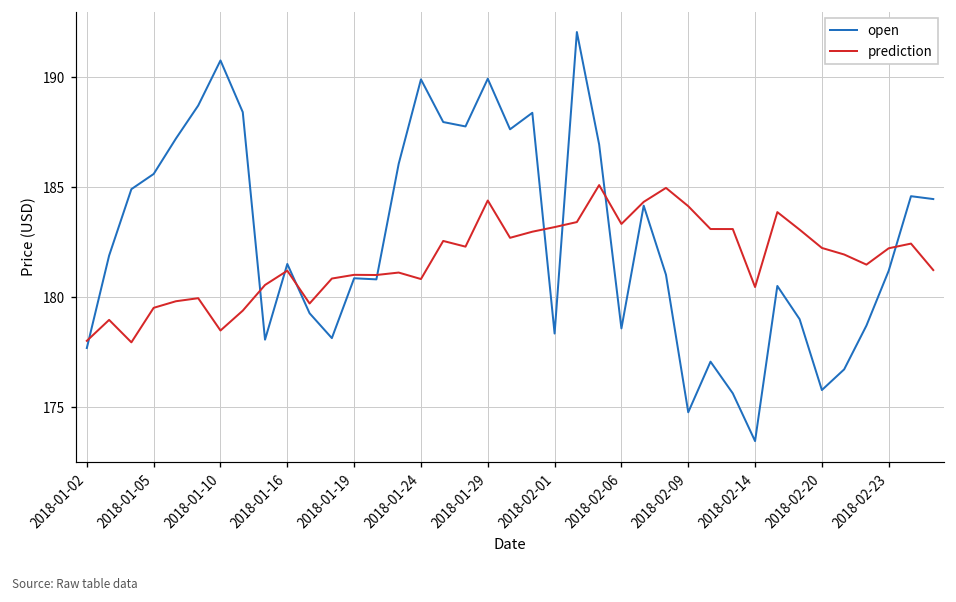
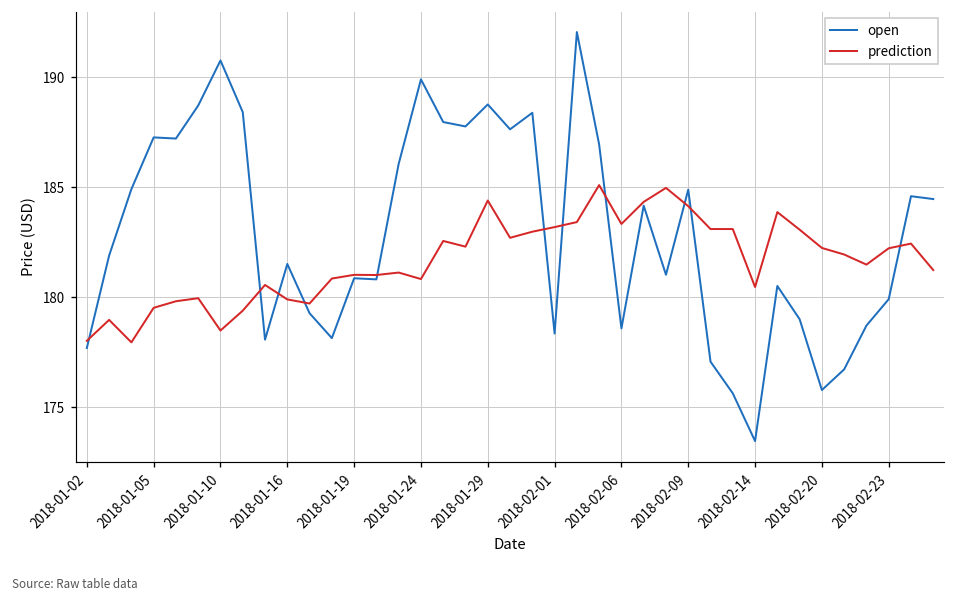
open, 2018-01-05: 185.6 -> 187.3
prediction, 2018-01-16: 181.2 -> 179.9
open, 2018-01-29: 189.9 -> 188.8
open, 2018-02-09: 174.8 -> 184.9
open, 2018-02-23: 181.2 -> 179.9
